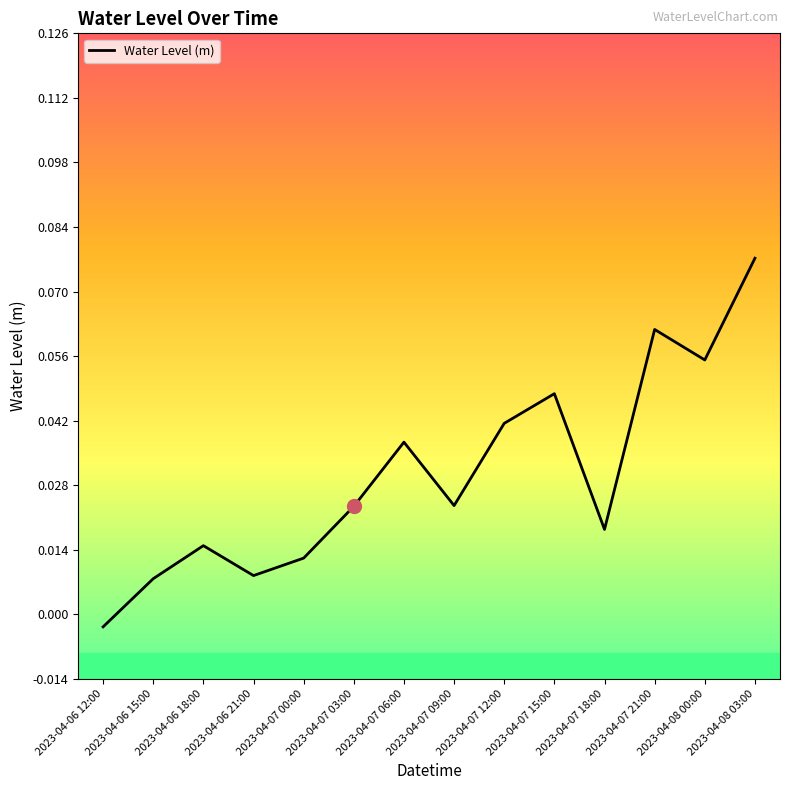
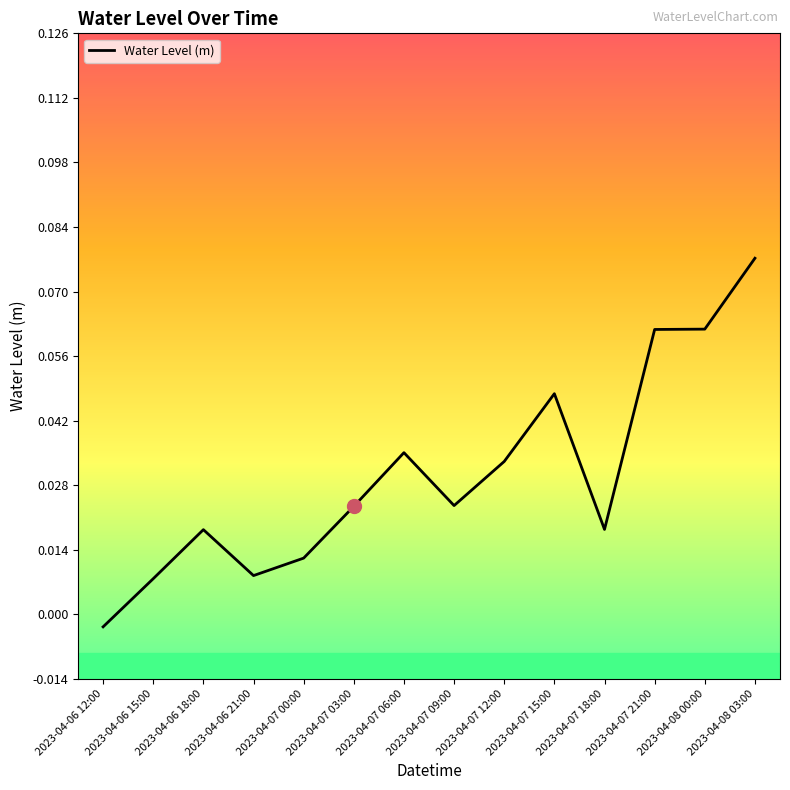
Water Level (m), 2023-04-06 18:00: 0.015 -> 0.019
Water Level (m), 2023-04-07 06:00: 0.037 -> 0.035
Water Level (m), 2023-04-07 12:00: 0.042 -> 0.033
Water Level (m), 2023-04-08 00:00: 0.055 -> 0.062
